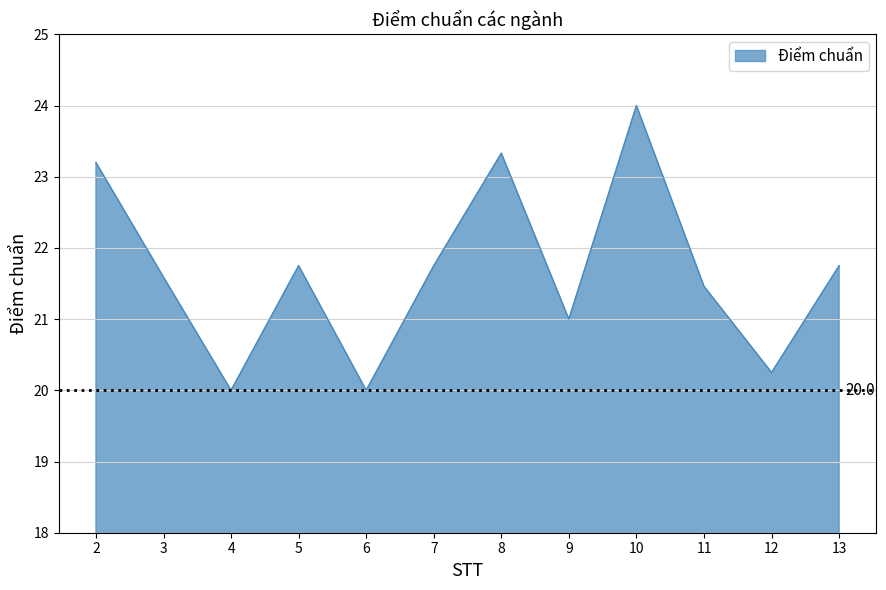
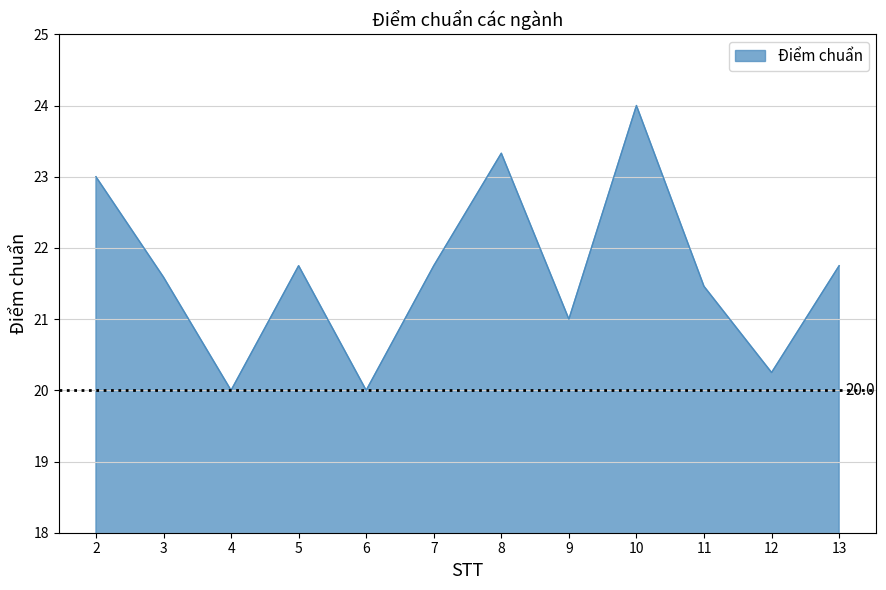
2: 23.2 -> 23.0
